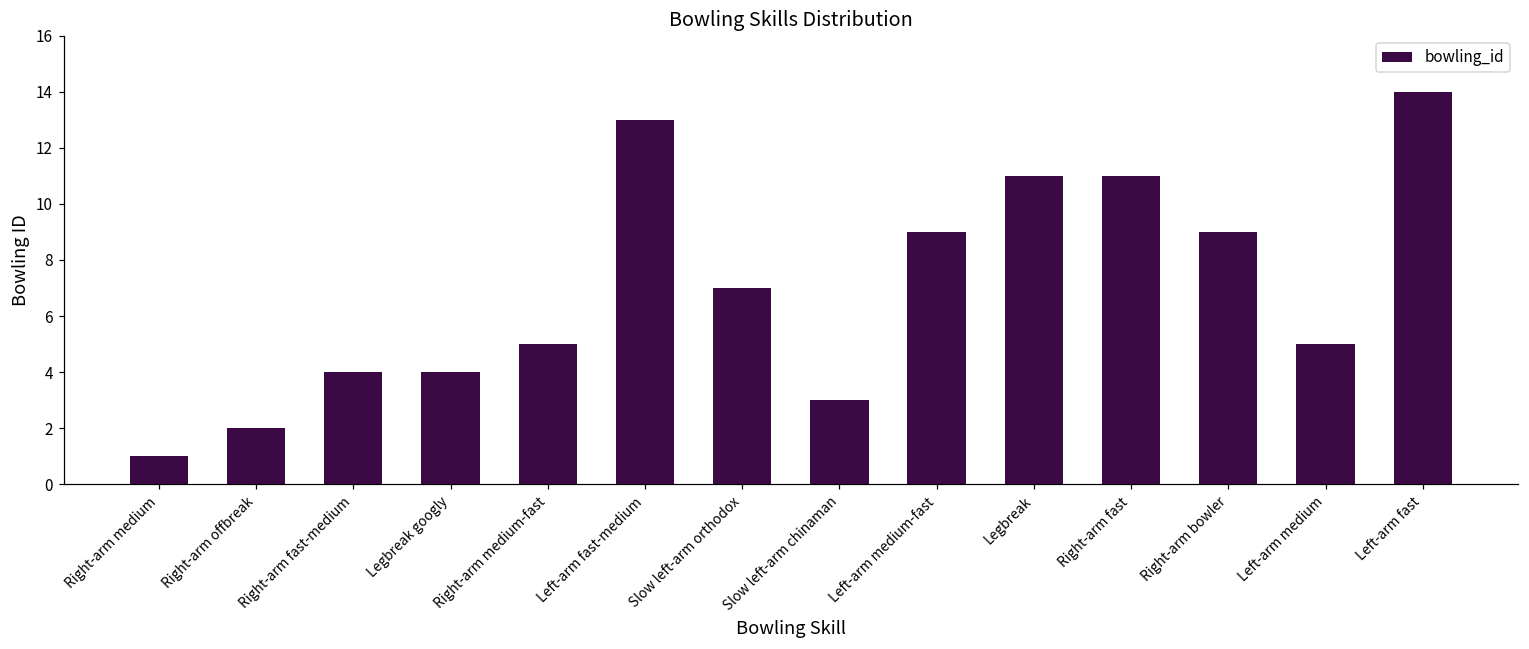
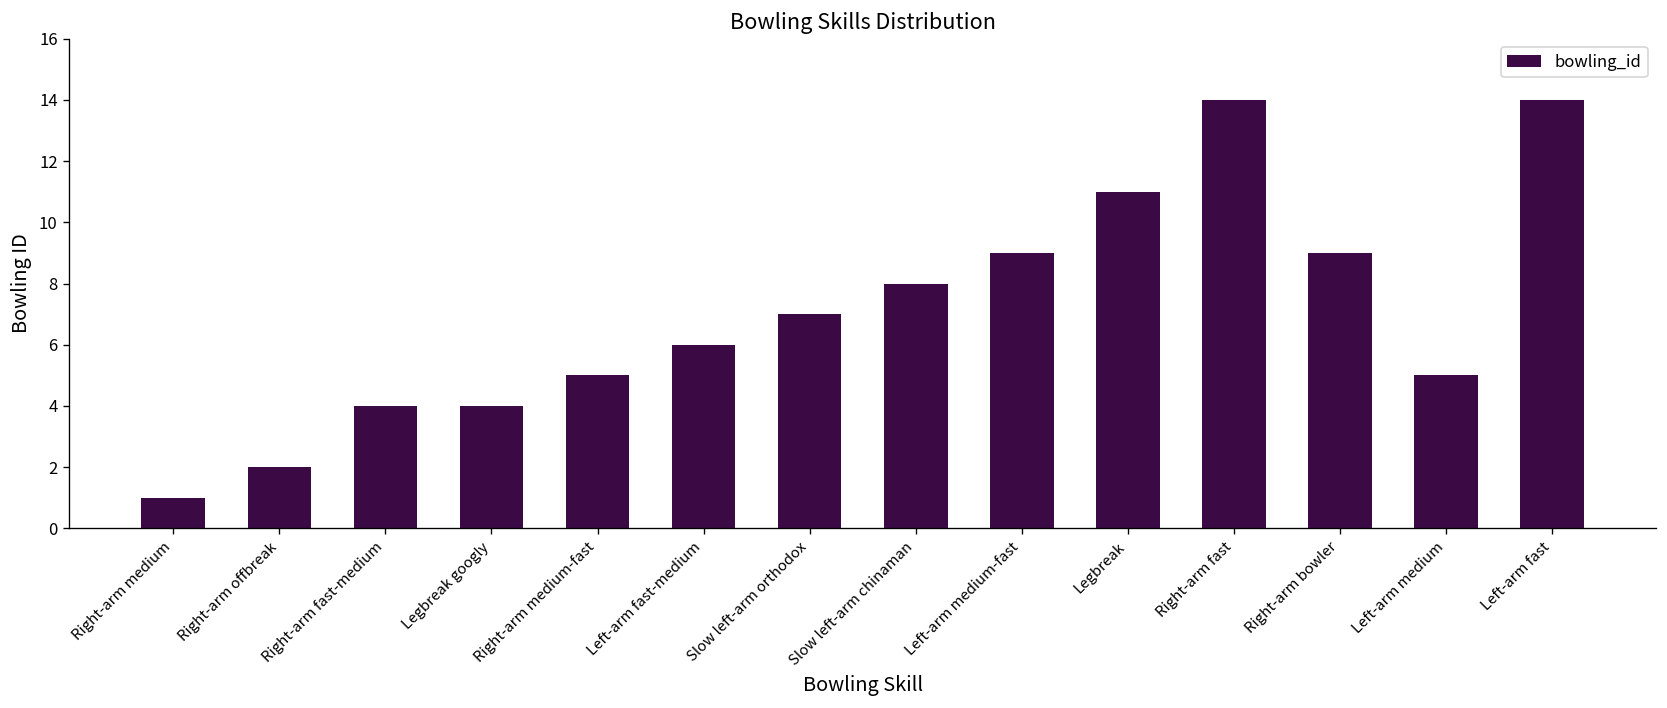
Left-arm fast-medium: 13 -> 6
Slow left-arm chinaman: 3 -> 8
Right-arm fast: 11 -> 14
